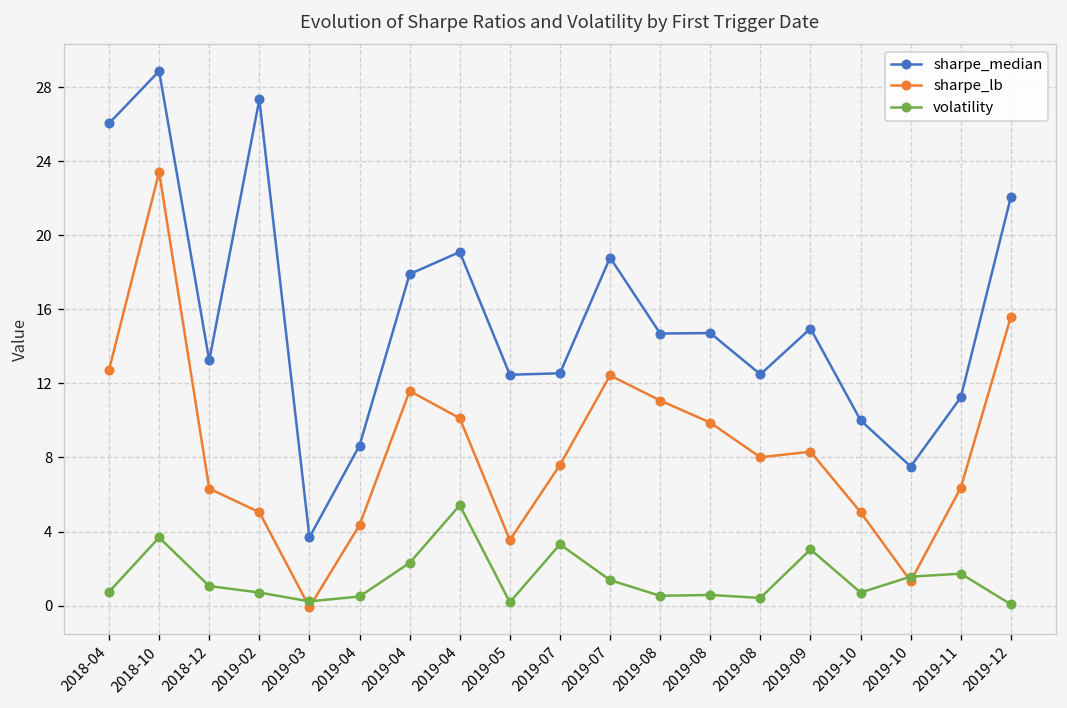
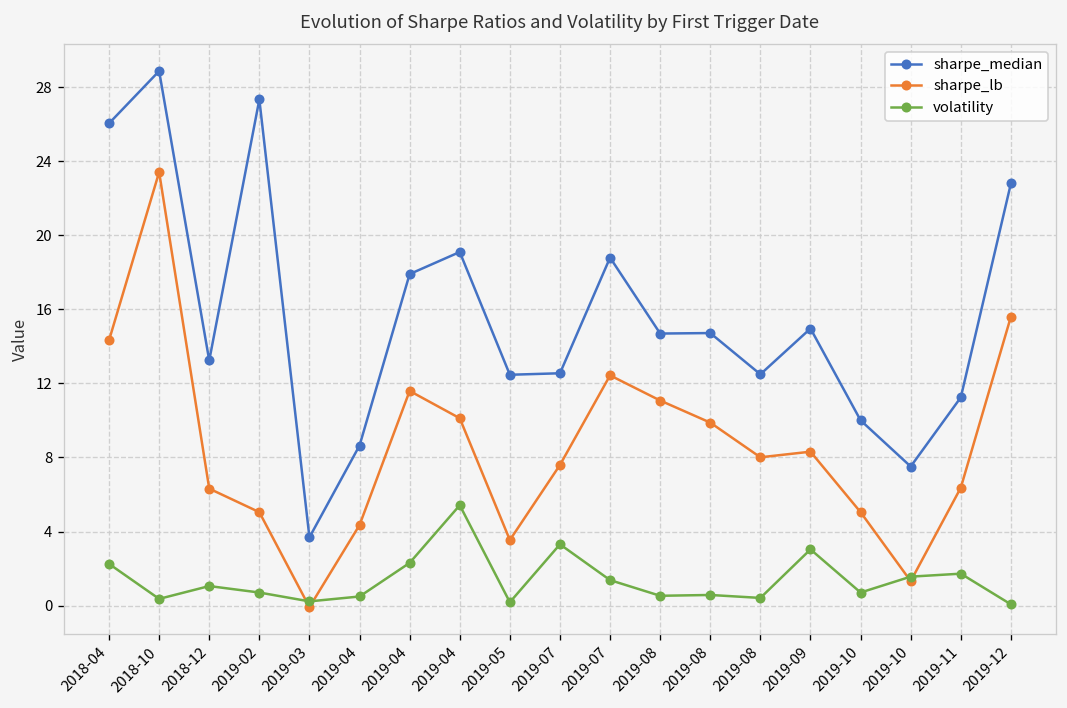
sharpe_lb, 2018-04: 12.7 -> 14.3
volatility, 2018-04: 0.7 -> 2.3
volatility, 2018-10: 3.7 -> 0.4
sharpe_median, 2019-12: 22.1 -> 22.8
